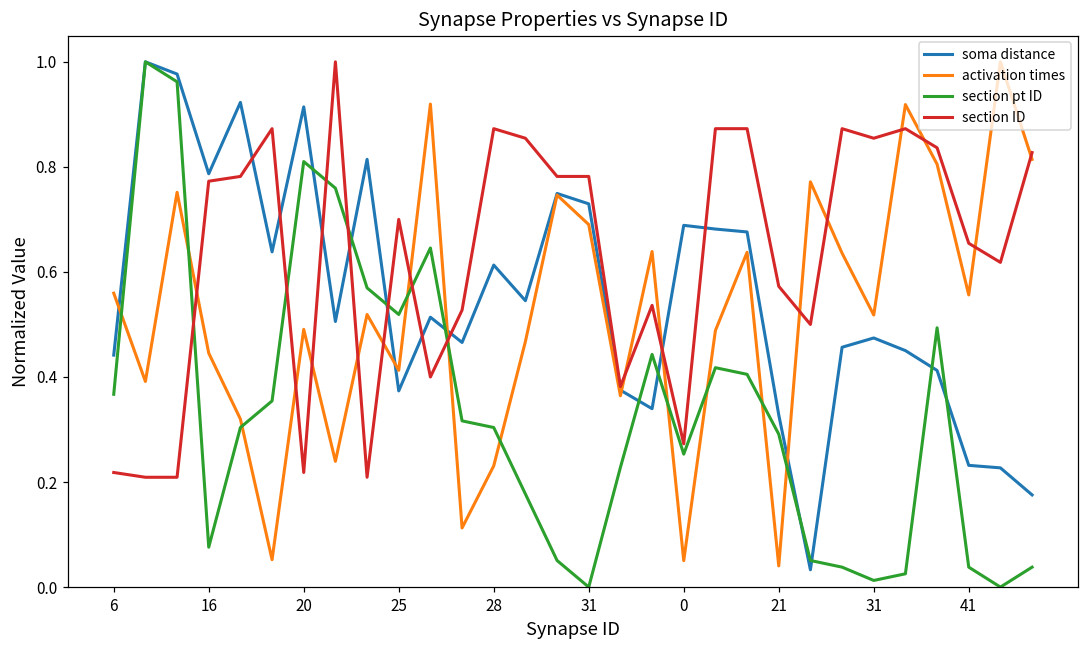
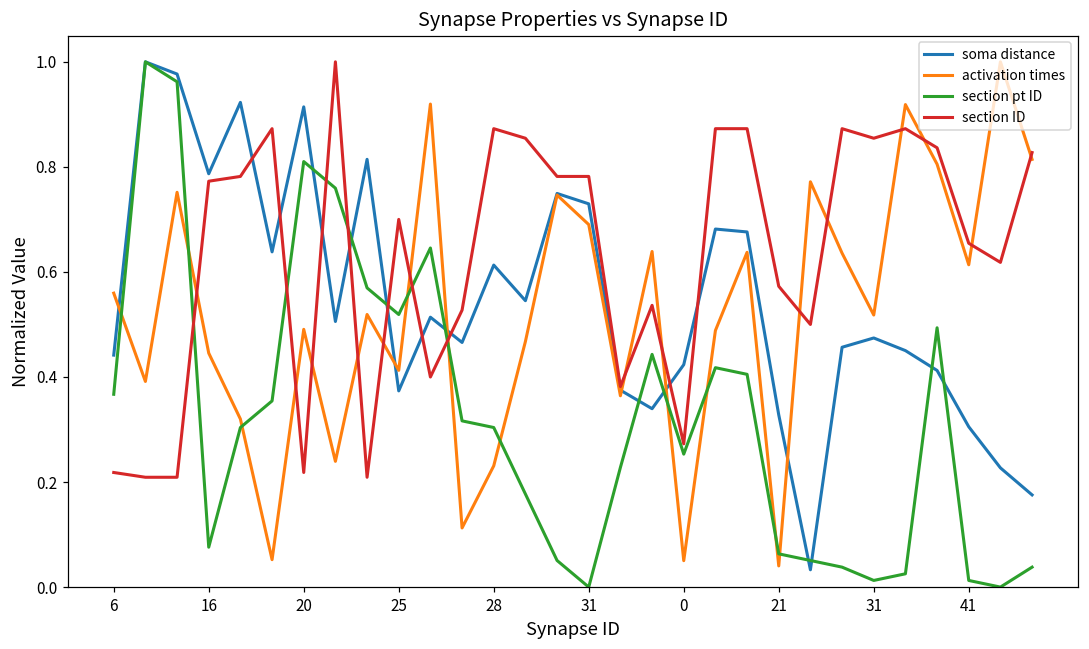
soma distance, 0: 0.69 -> 0.42
section pt ID, 21: 0.29 -> 0.06
soma distance, 41: 0.23 -> 0.31
activation times, 41: 0.56 -> 0.61
section pt ID, 41: 0.04 -> 0.01
